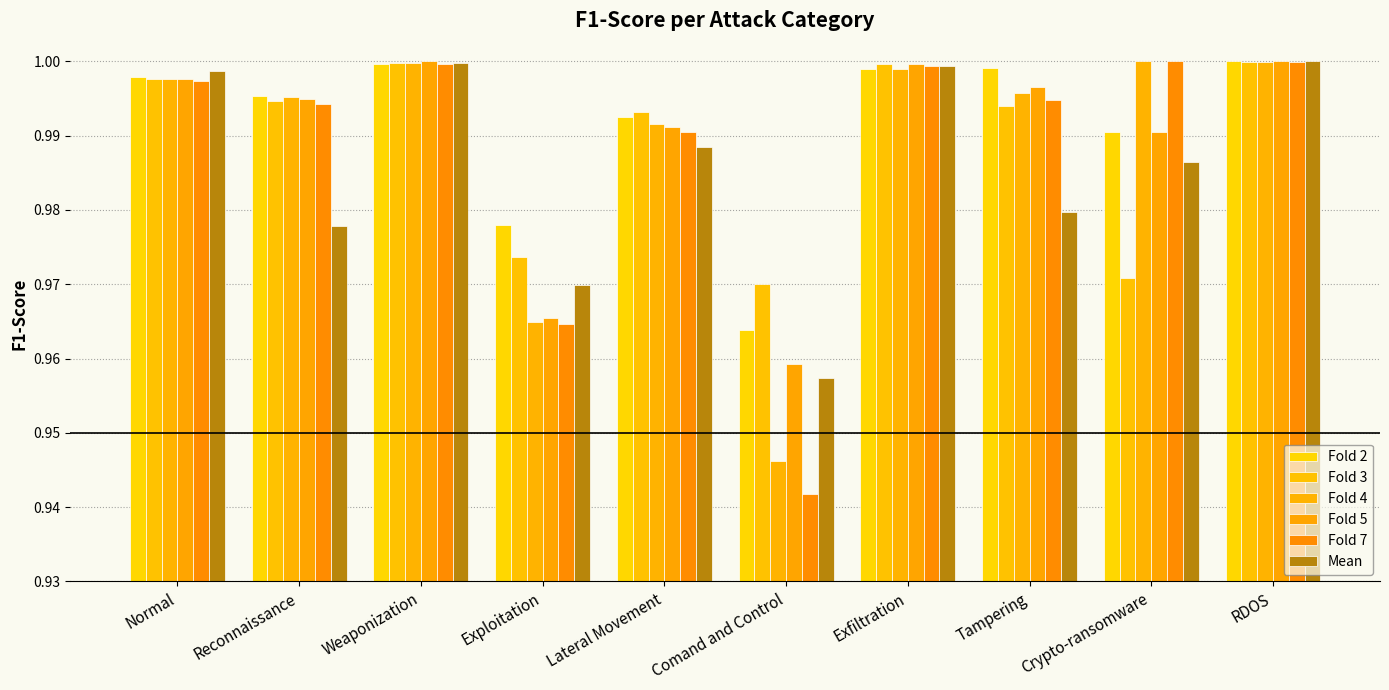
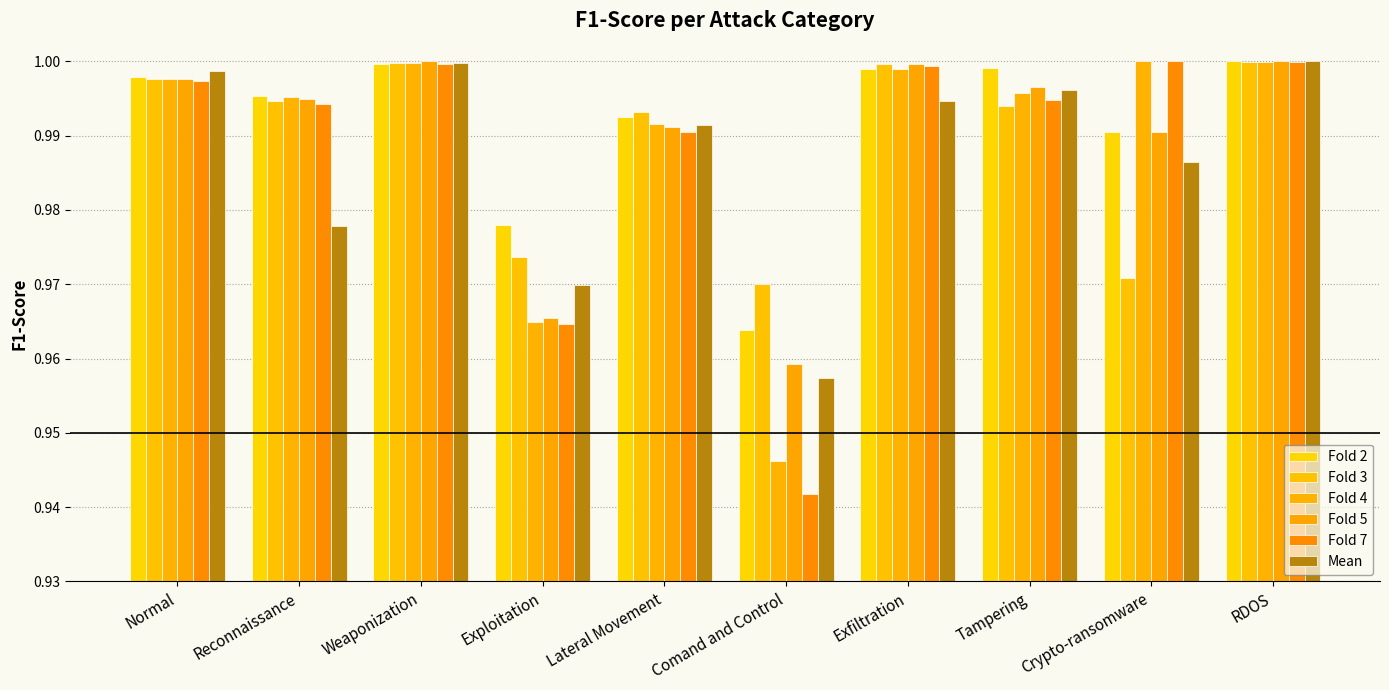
Mean, Lateral Movement: 0.988 -> 0.991
Mean, Exfiltration: 0.999 -> 0.995
Mean, Tampering: 0.980 -> 0.996
